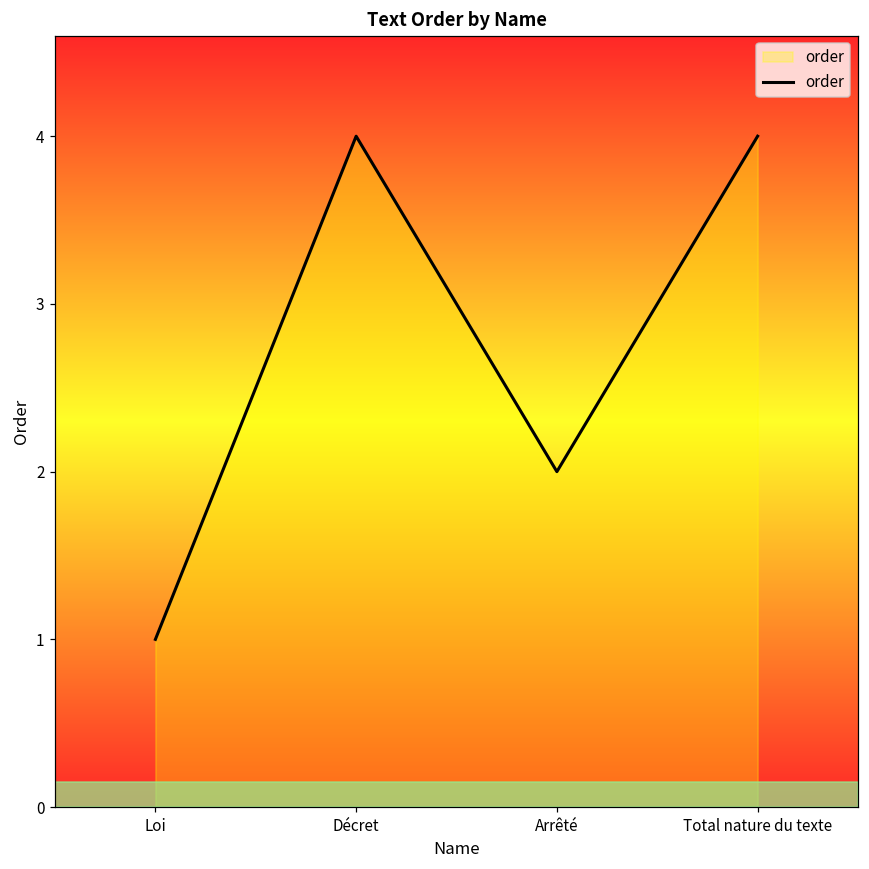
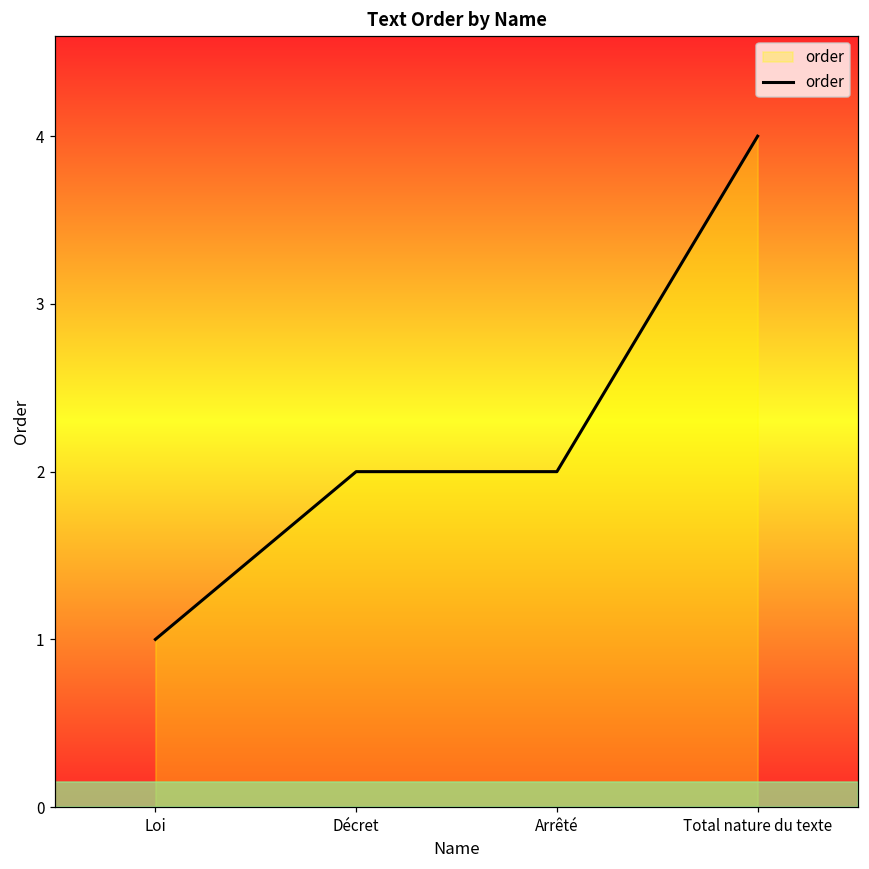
Décret: 4 -> 2
